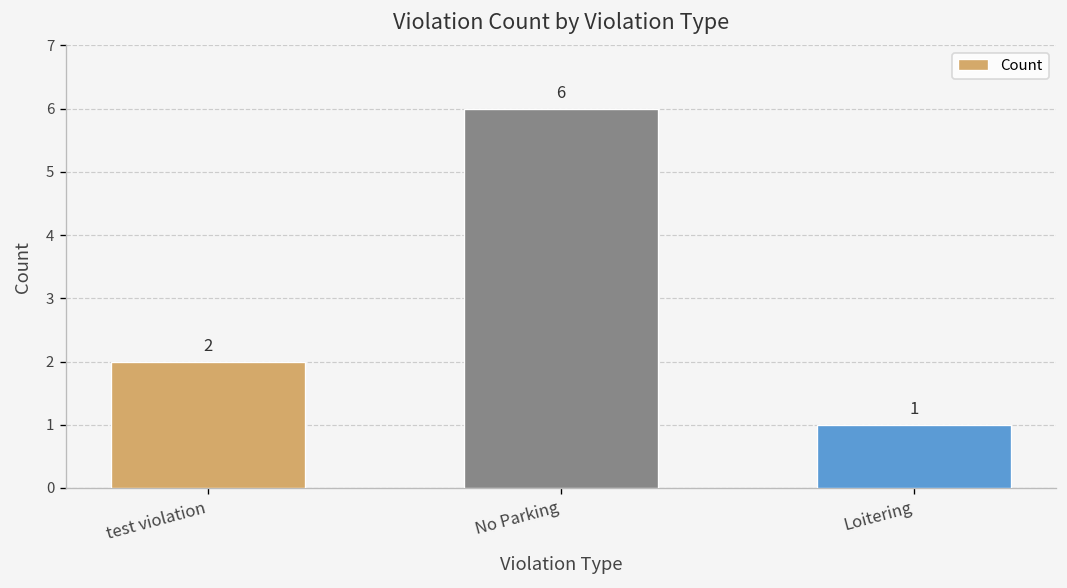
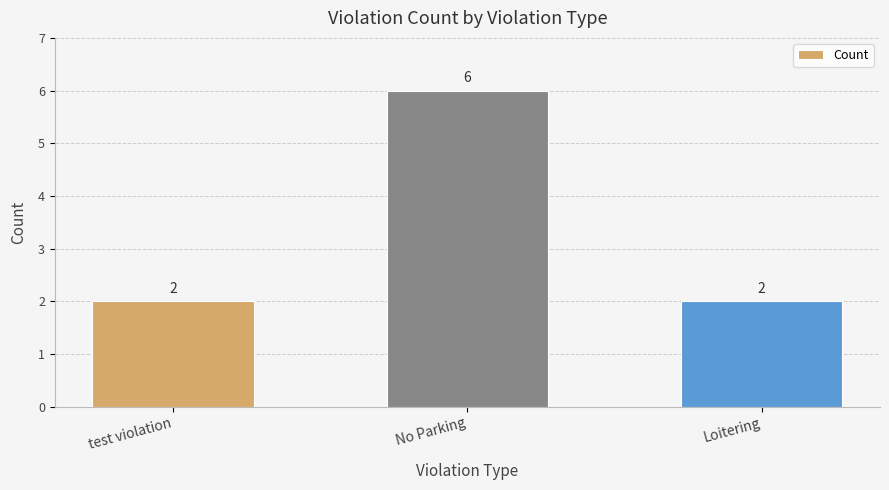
Loitering: 1 -> 2
